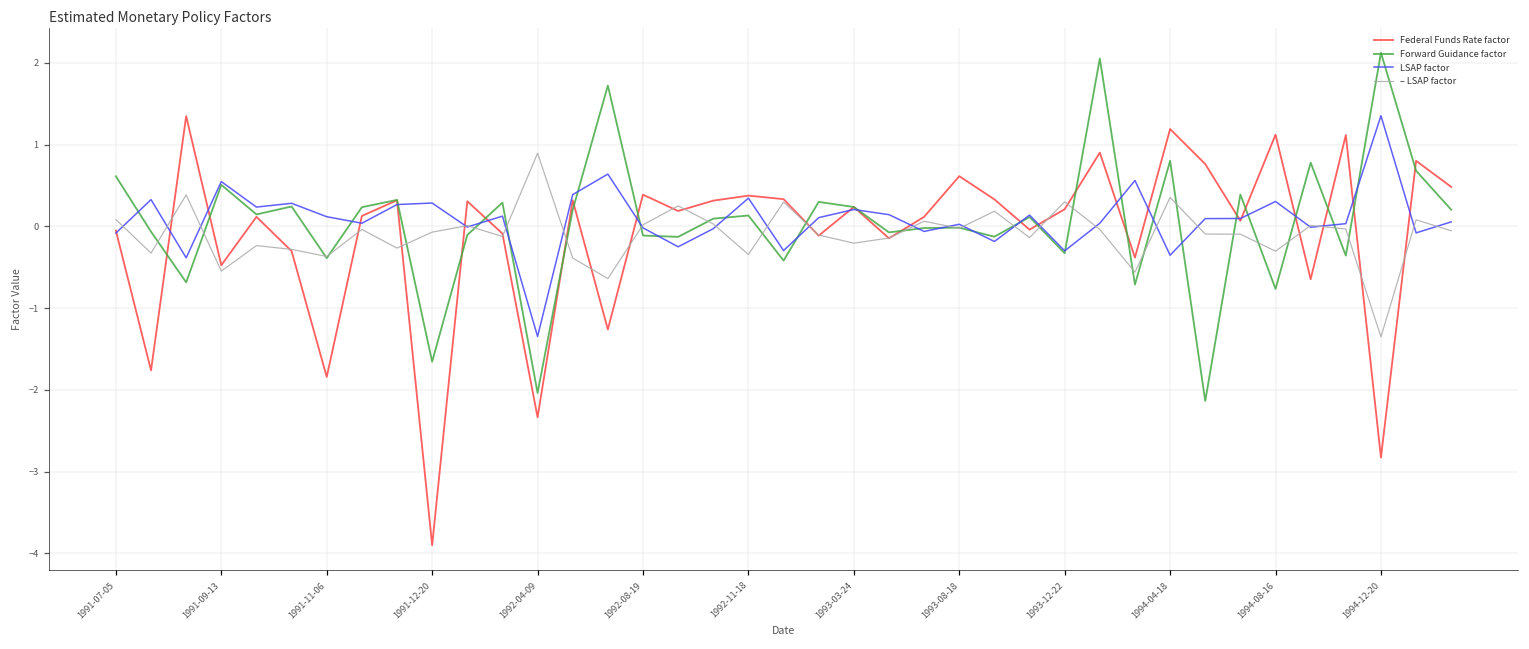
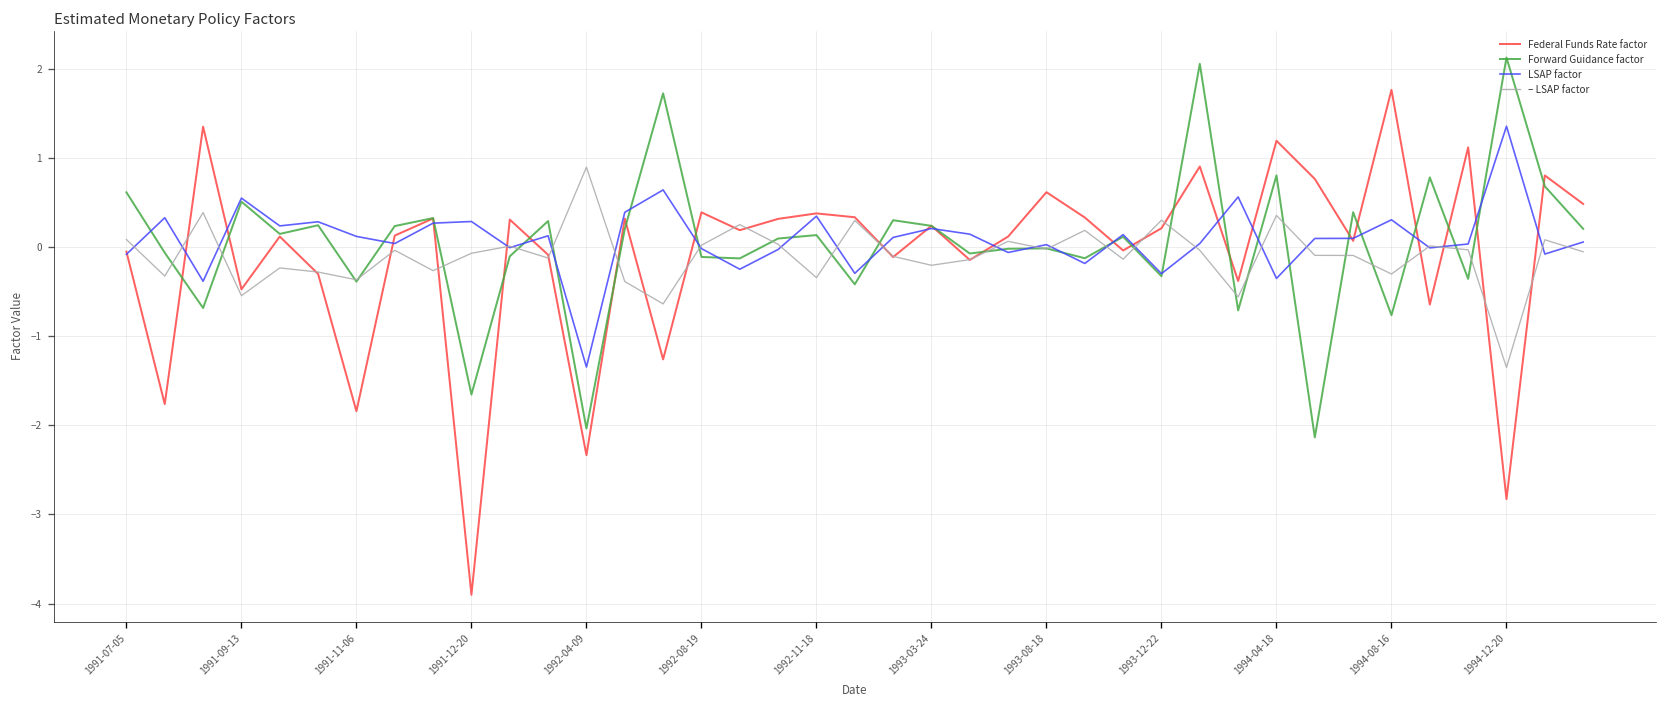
Federal Funds Rate factor, 1994-08-16: 1.1 -> 1.8
